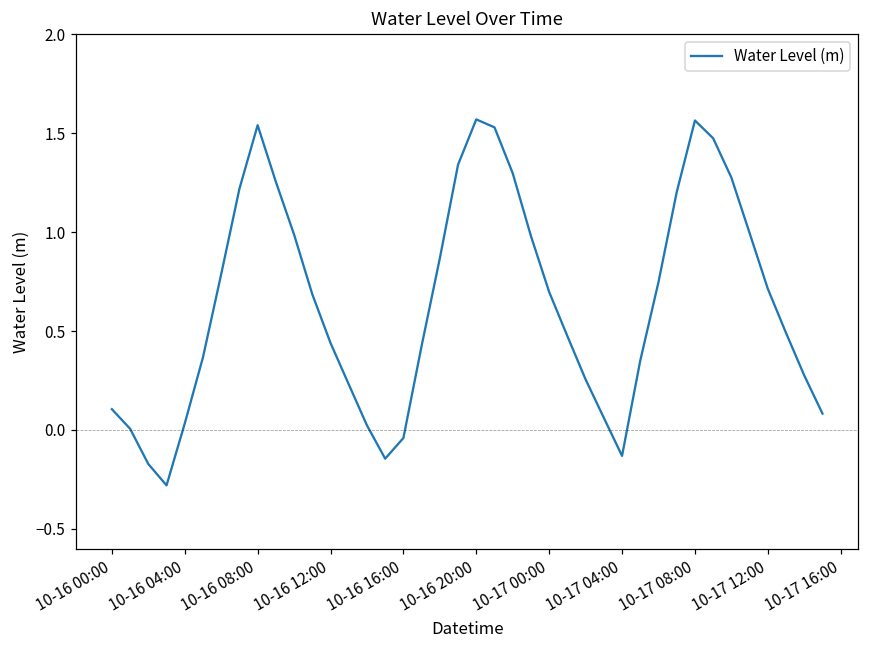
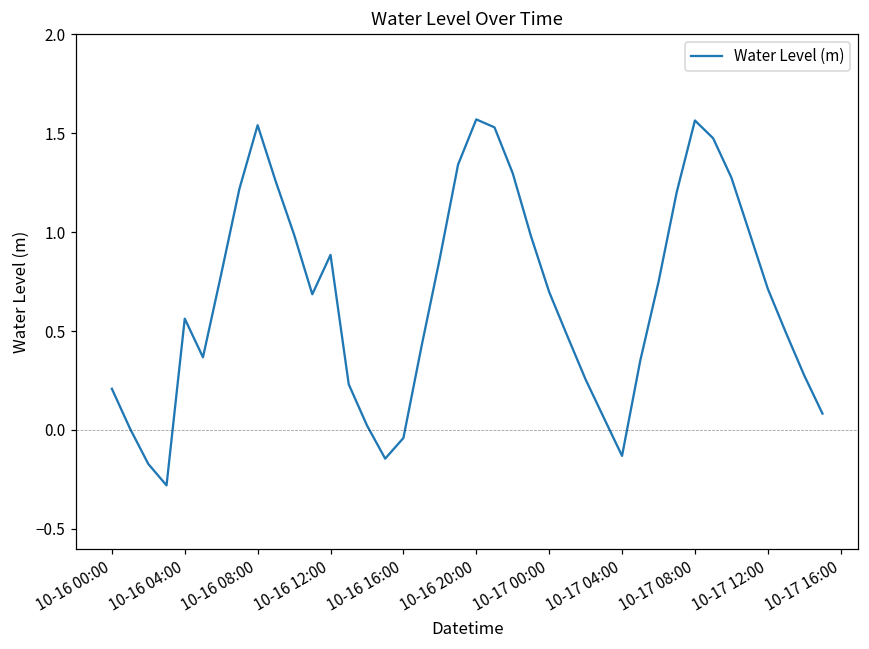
10-16 00:00: 0.11 -> 0.21
10-16 04:00: 0.03 -> 0.56
10-16 12:00: 0.44 -> 0.89
